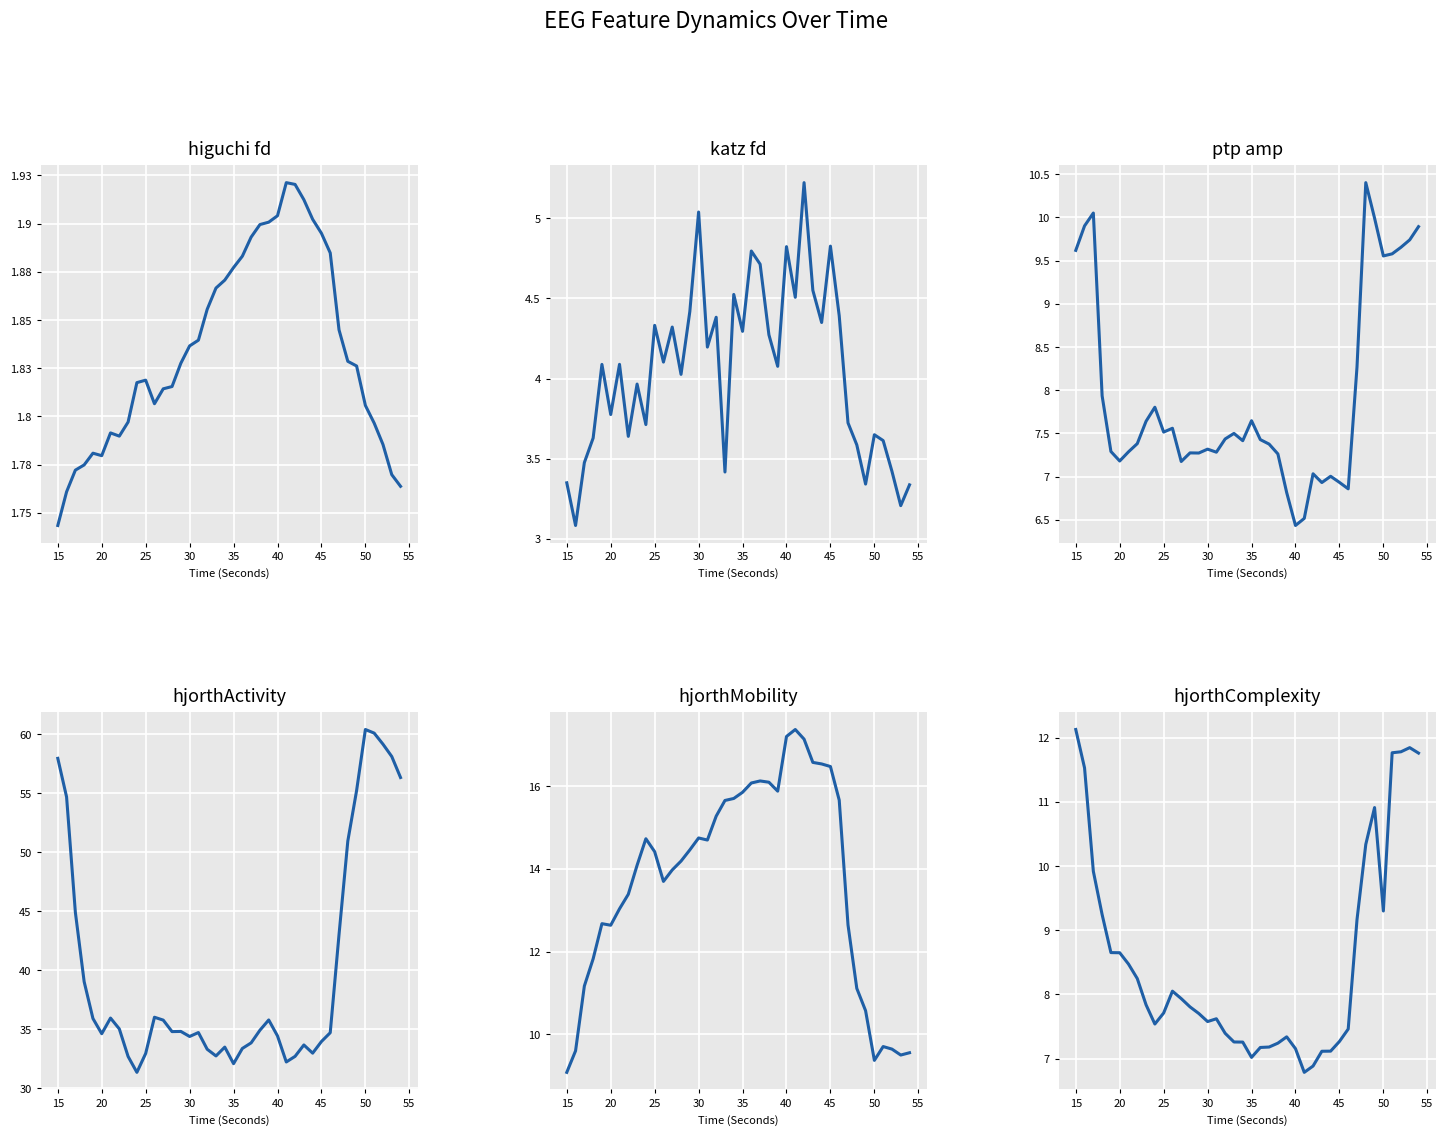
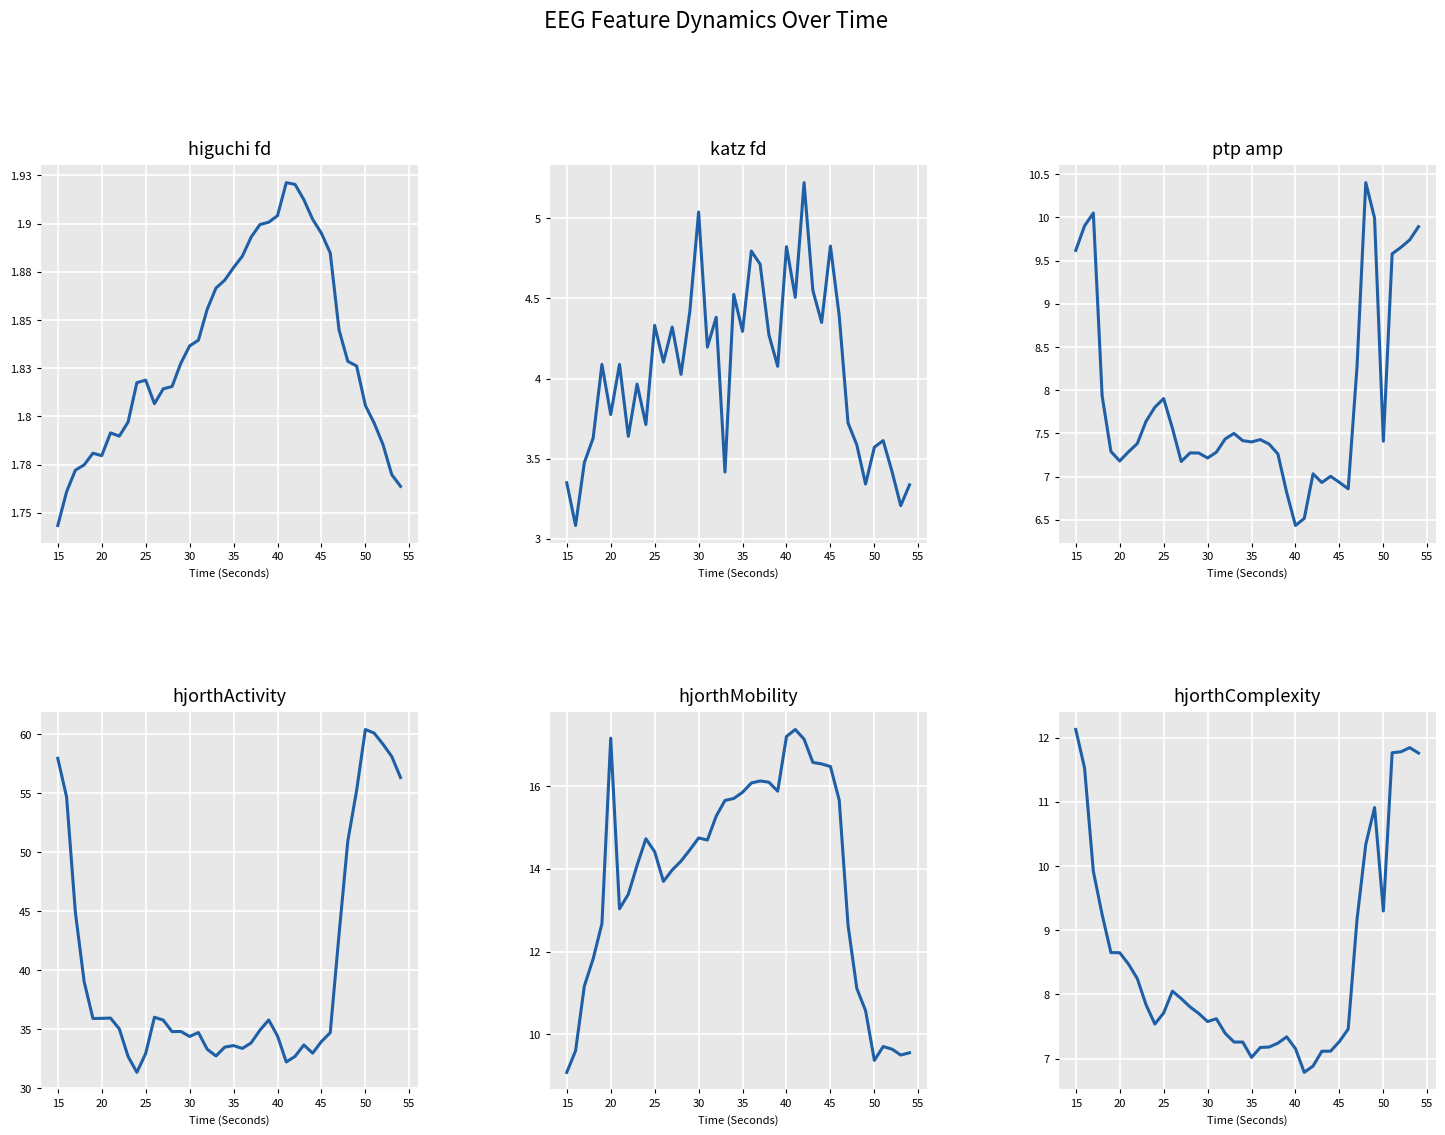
katz fd, 50: 3.65 -> 3.57
ptp amp, 25: 7.5 -> 7.9
ptp amp, 30: 7.3 -> 7.2
ptp amp, 35: 7.6 -> 7.4
ptp amp, 50: 9.6 -> 7.4
hjorthActivity, 20: 34.6 -> 35.9
hjorthActivity, 35: 32.1 -> 33.6
hjorthMobility, 20: 12.6 -> 17.2
